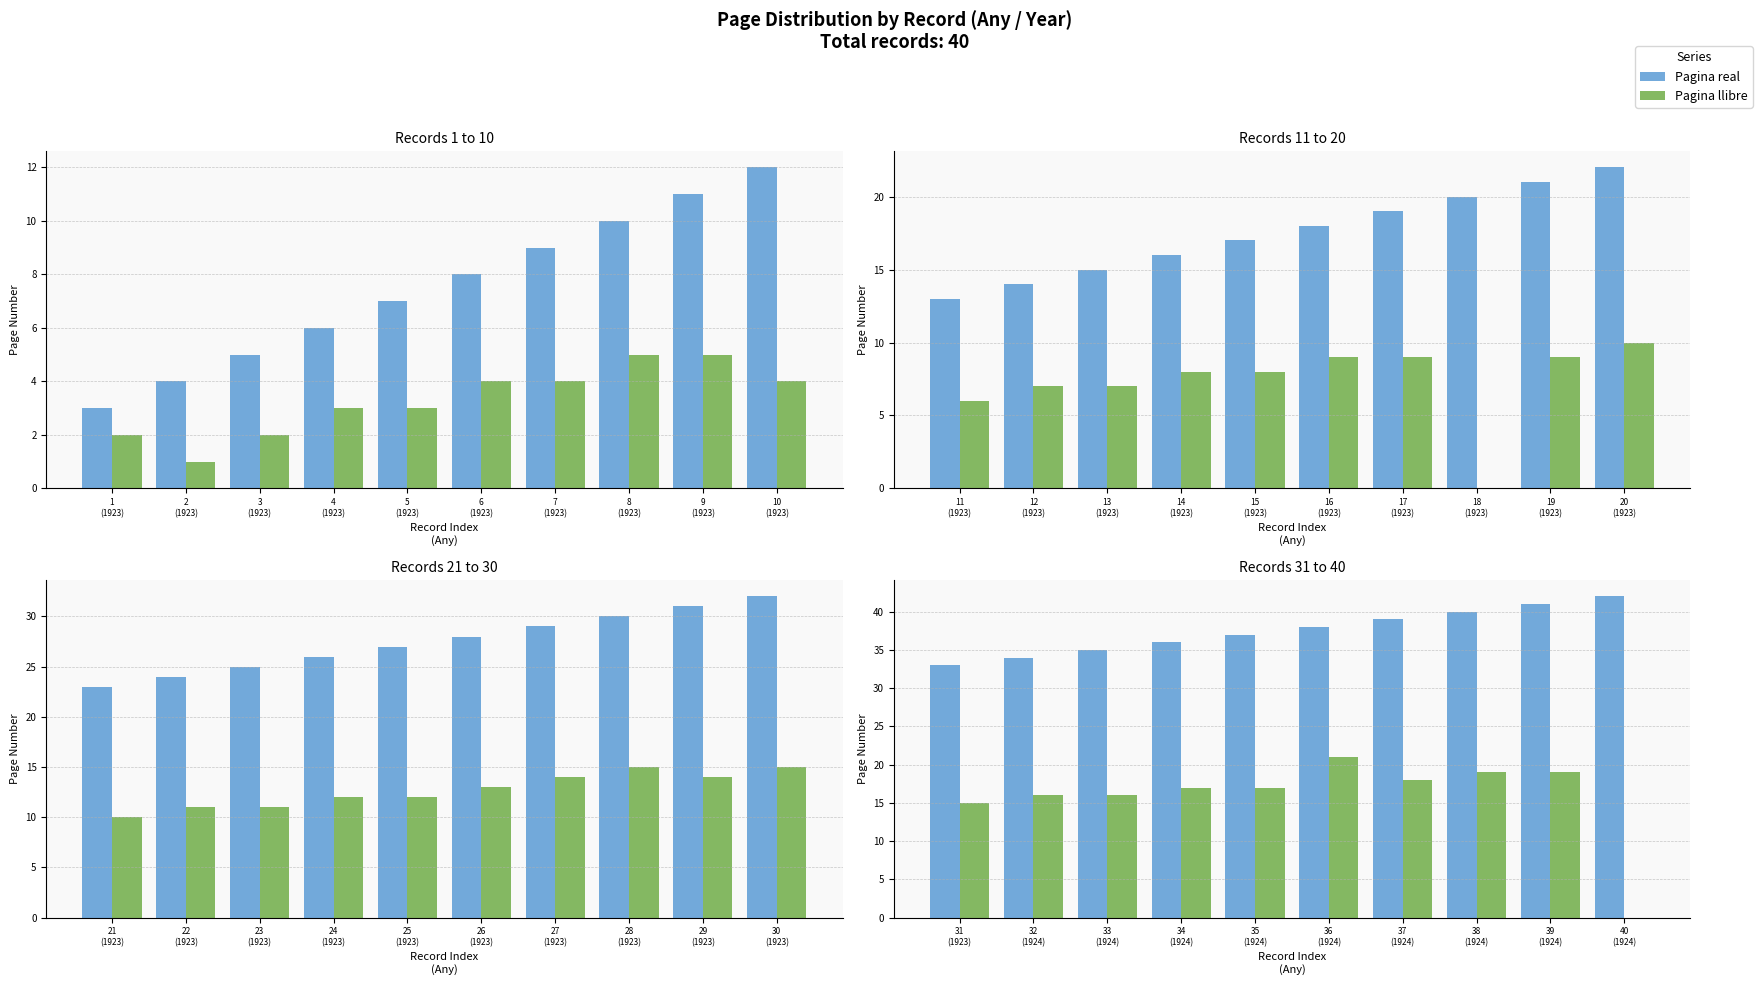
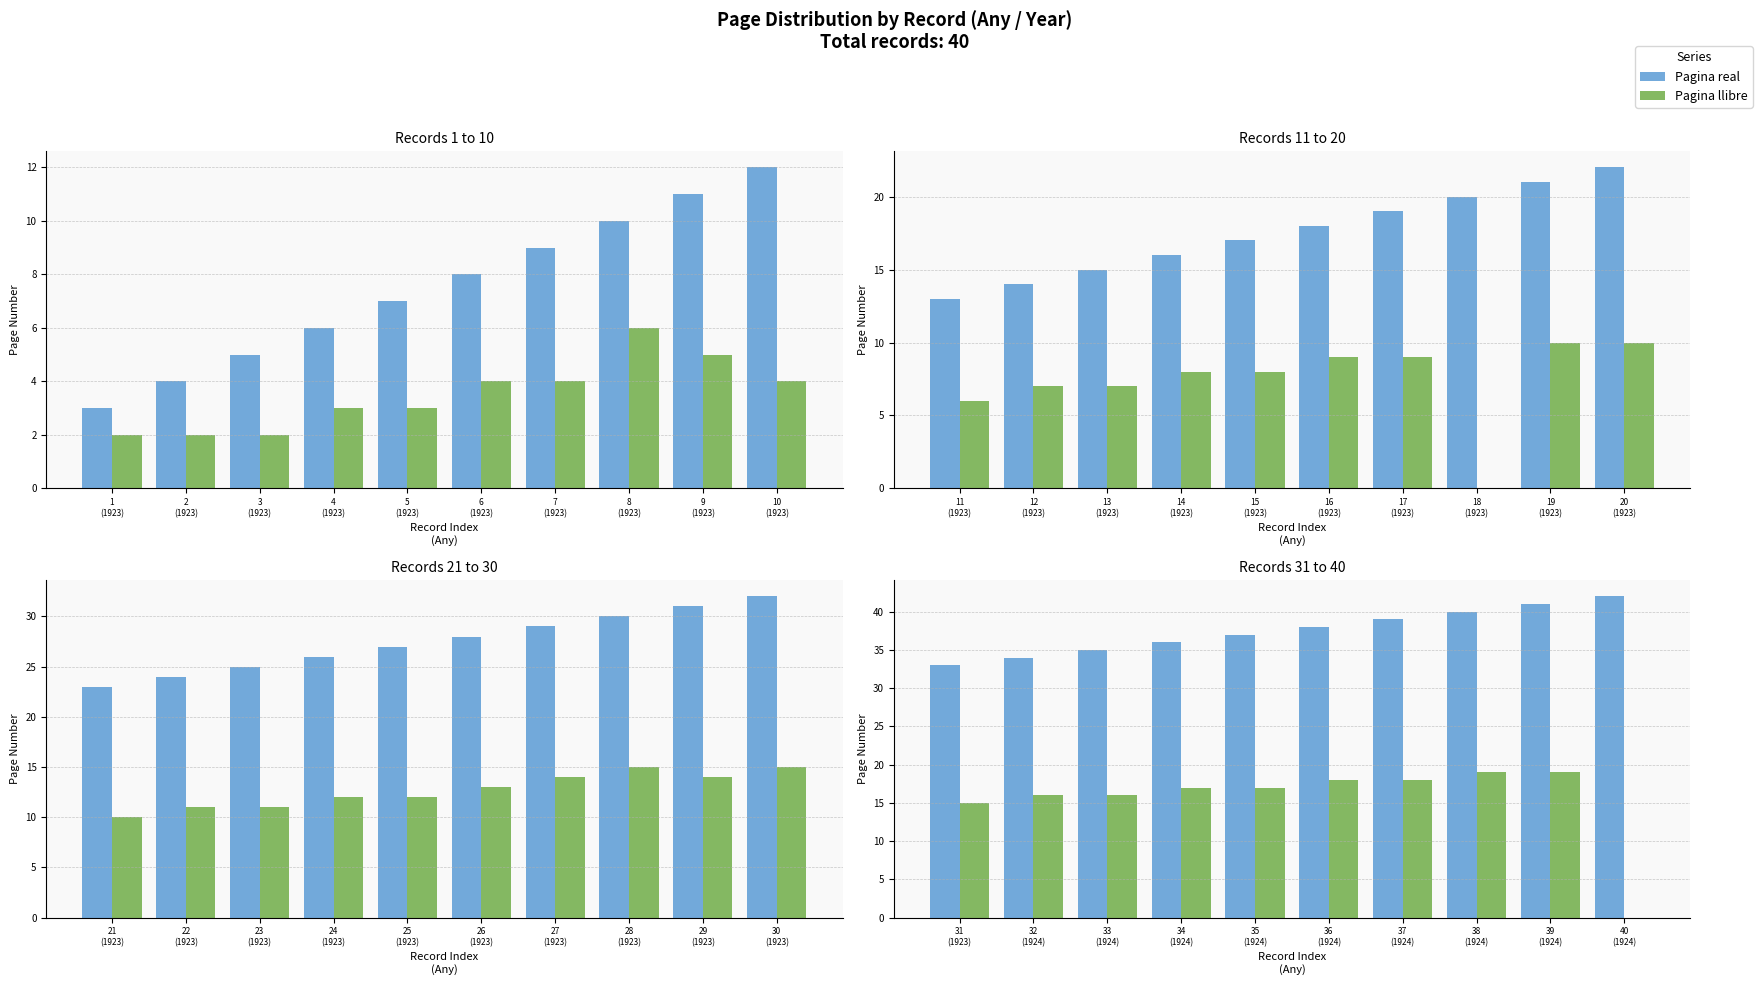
Records 1 to 10, Pagina llibre, 2 (1923): 1 -> 2
Records 1 to 10, Pagina llibre, 8 (1923): 5 -> 6
Records 11 to 20, Pagina llibre, 19 (1923): 9 -> 10
Records 31 to 40, Pagina llibre, 36 (1924): 21 -> 18
